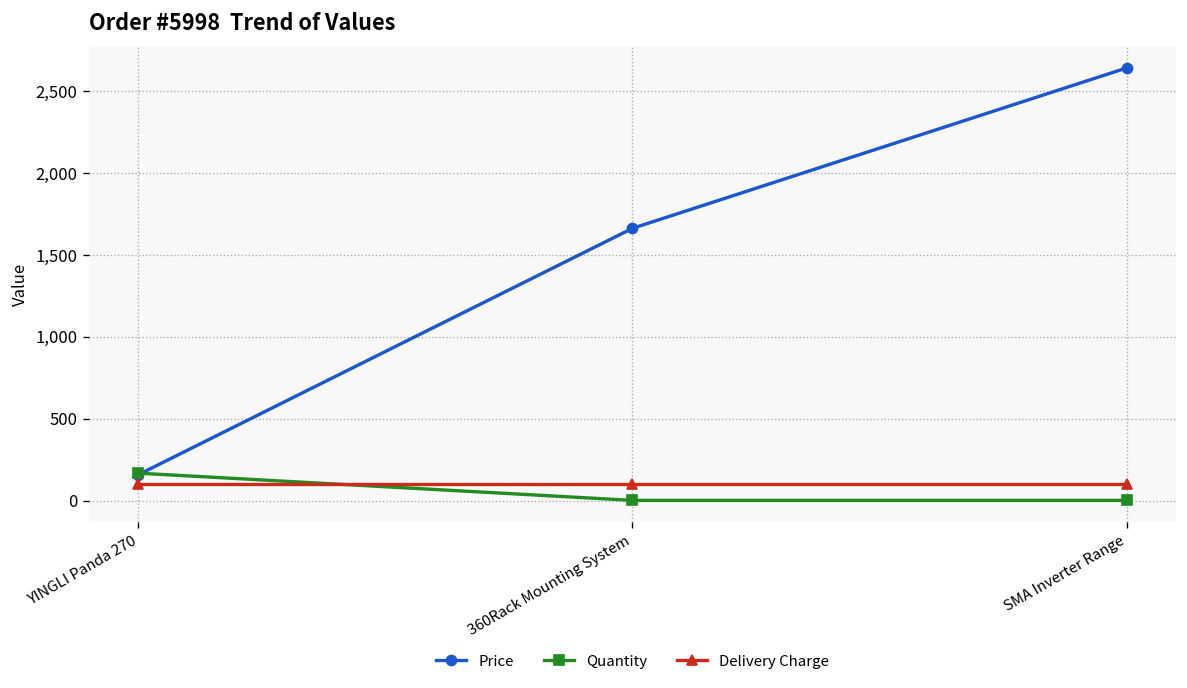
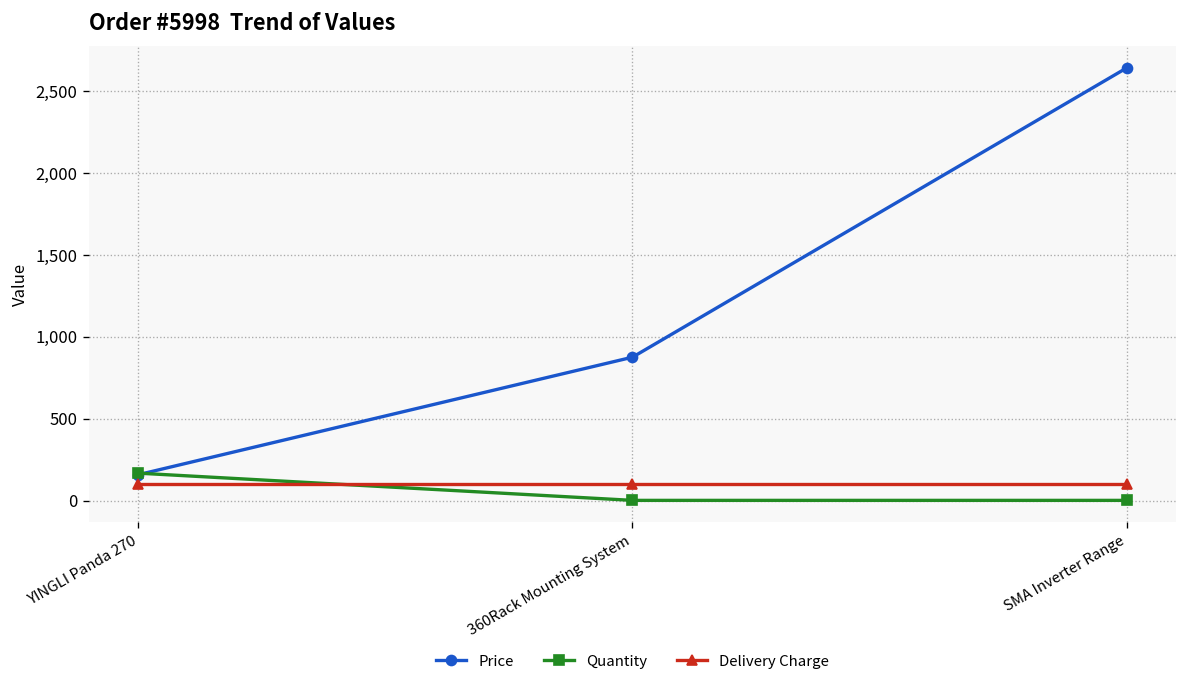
Price, 360Rack Mounting System: 1,660 -> 870
